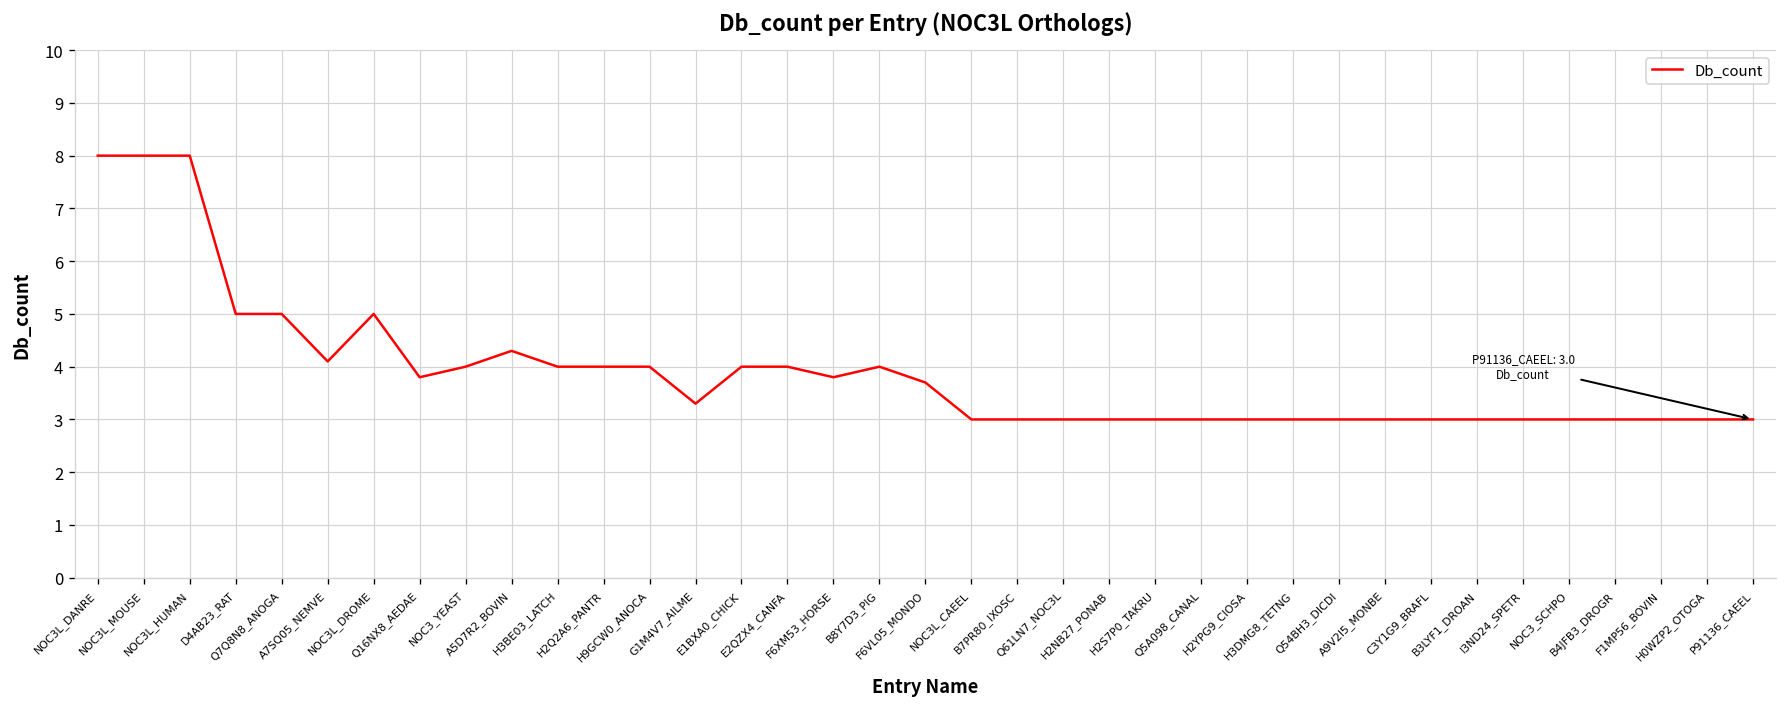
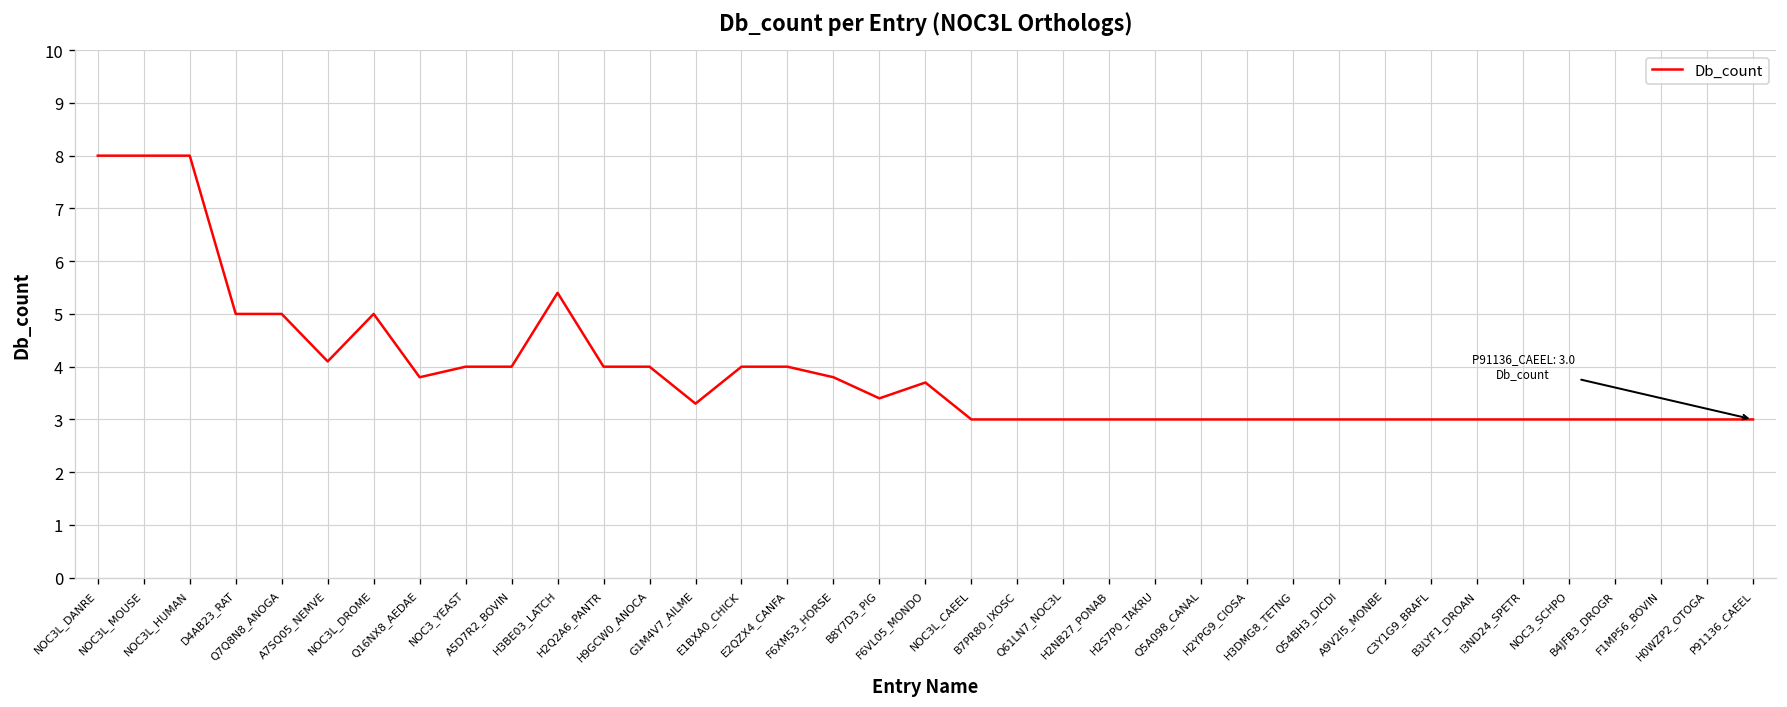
A5D7R2_BOVIN: 4.3 -> 4.0
H3BE03_LATCH: 4.0 -> 5.4
B8Y7D3_PIG: 4.0 -> 3.4
